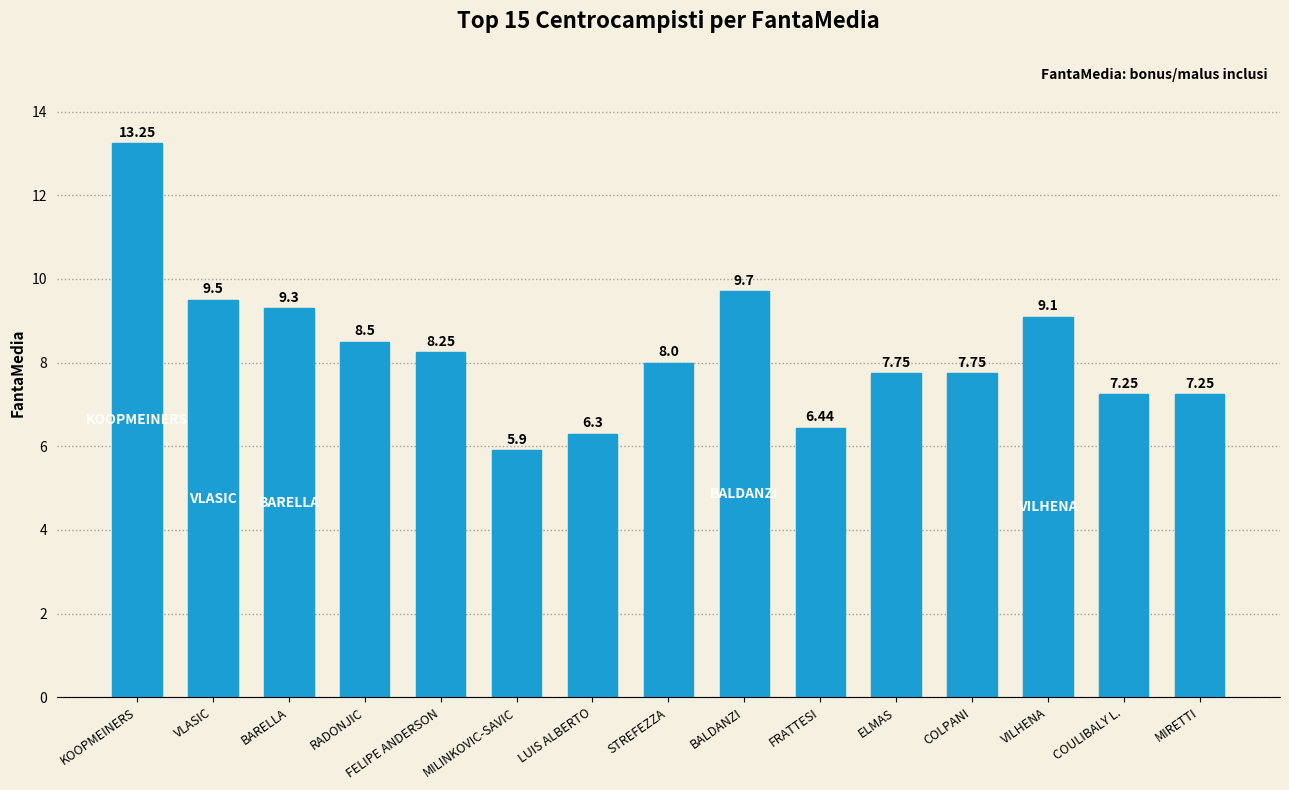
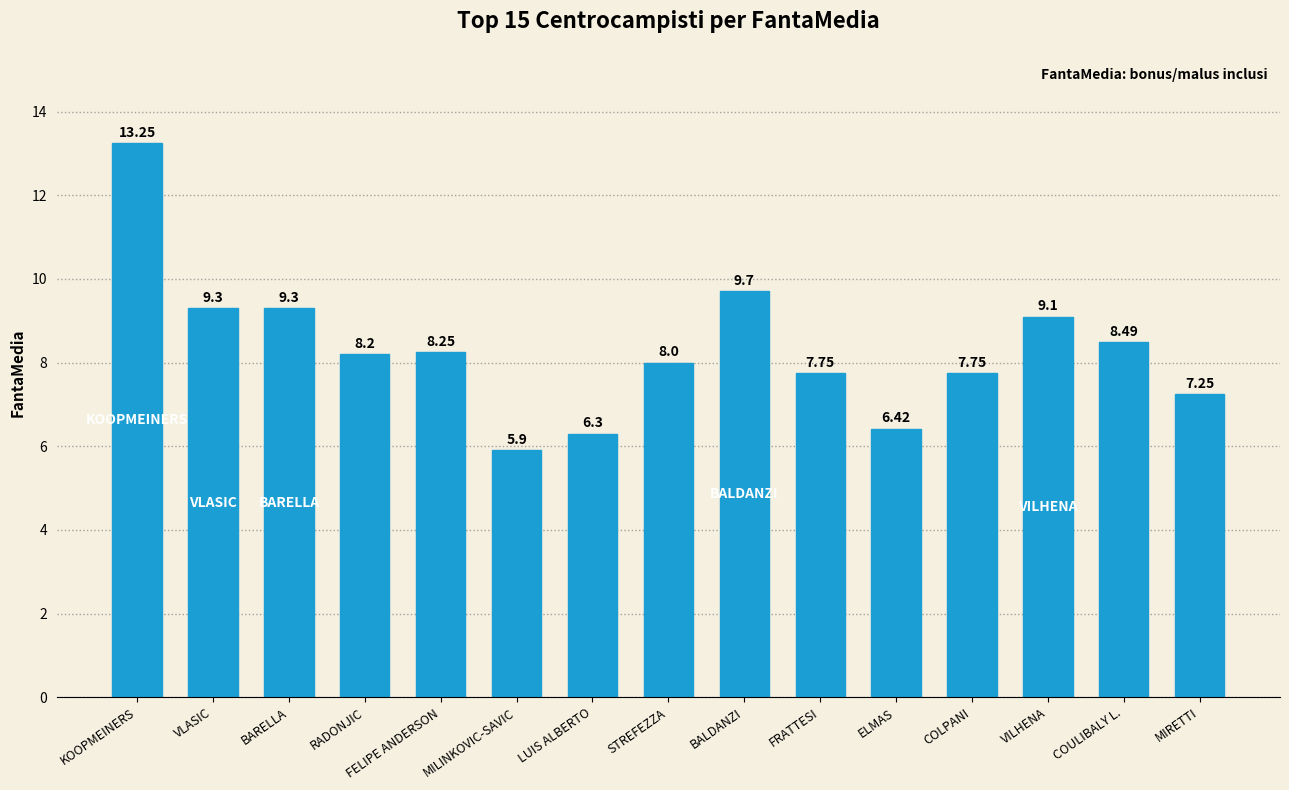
VLASIC: 9.5 -> 9.3
RADONJIC: 8.5 -> 8.2
FRATTESI: 6.44 -> 7.75
ELMAS: 7.75 -> 6.42
COULIBALY L.: 7.25 -> 8.49
